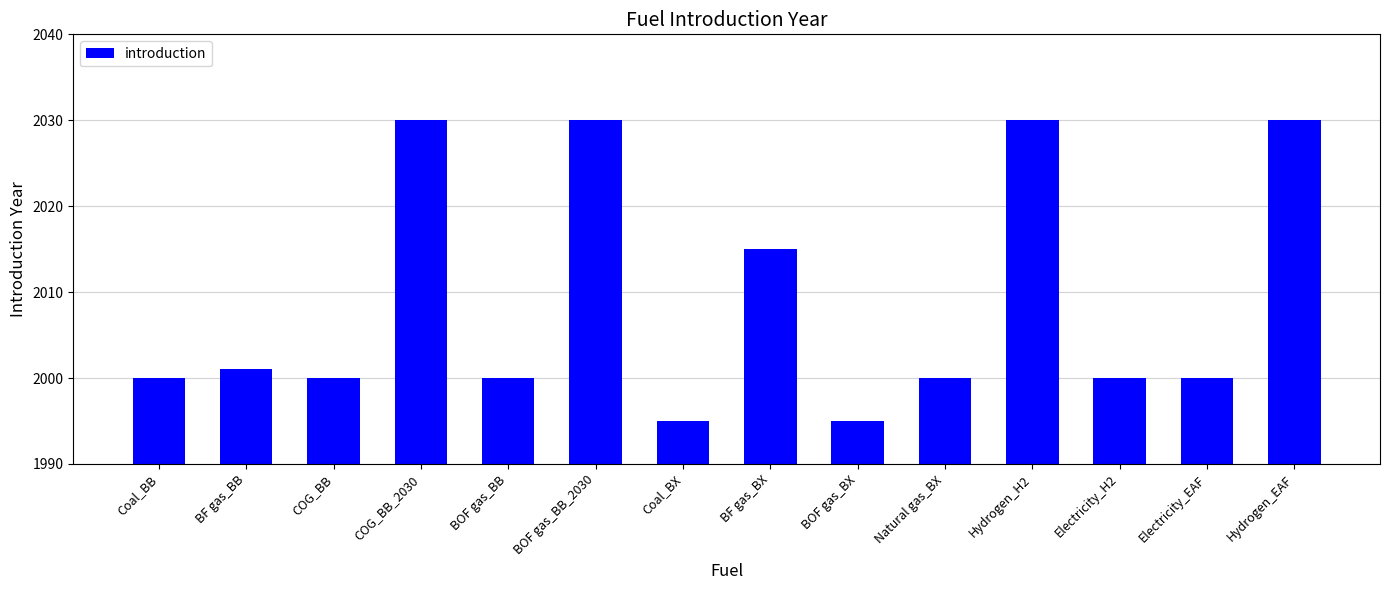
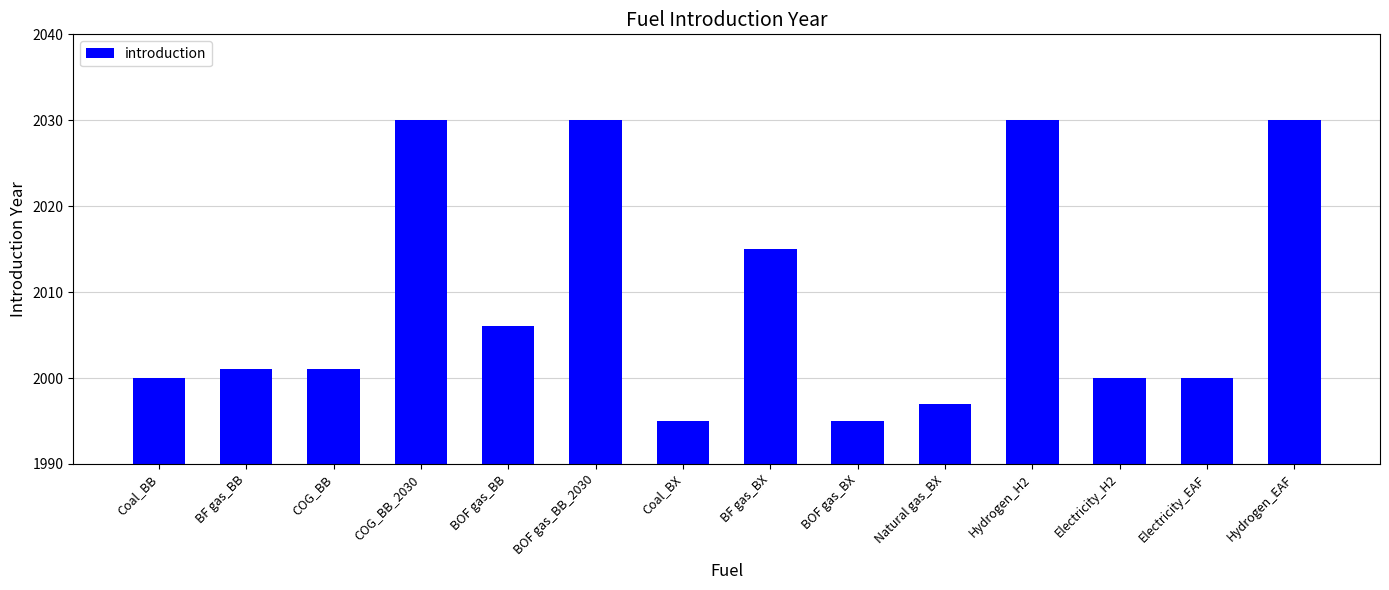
COG_BB: 2000 -> 2001
BOF gas_BB: 2000 -> 2006
Natural gas_BX: 2000 -> 1997
